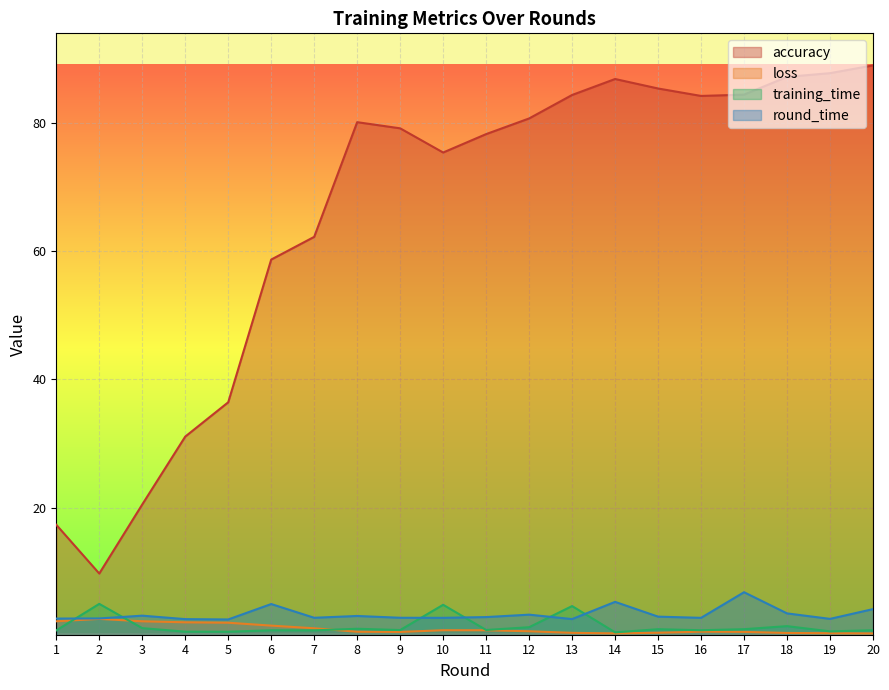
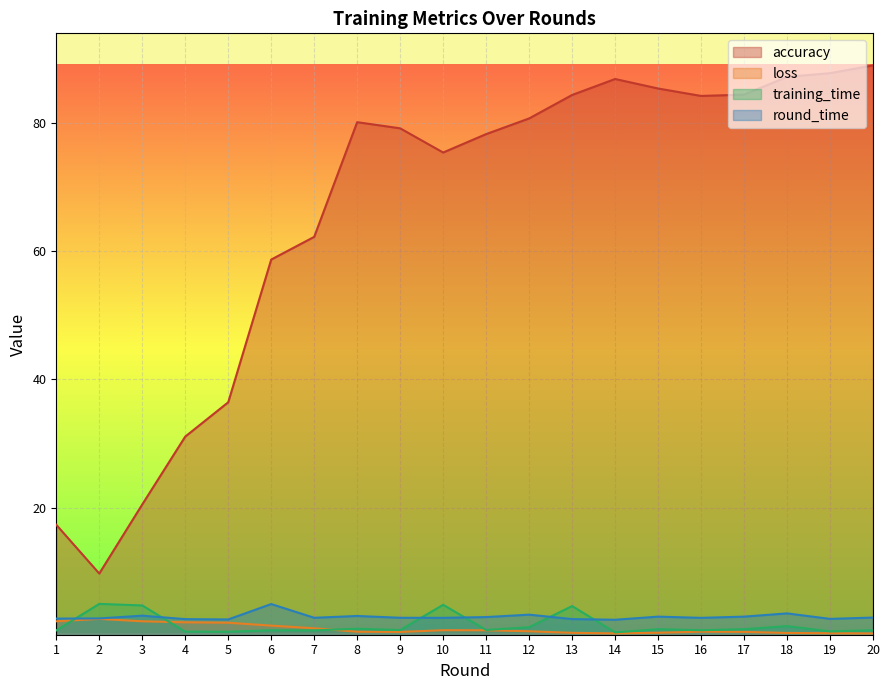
training_time, 3: 1 -> 5
round_time, 14: 5 -> 3
round_time, 17: 7 -> 3
round_time, 20: 4 -> 3
